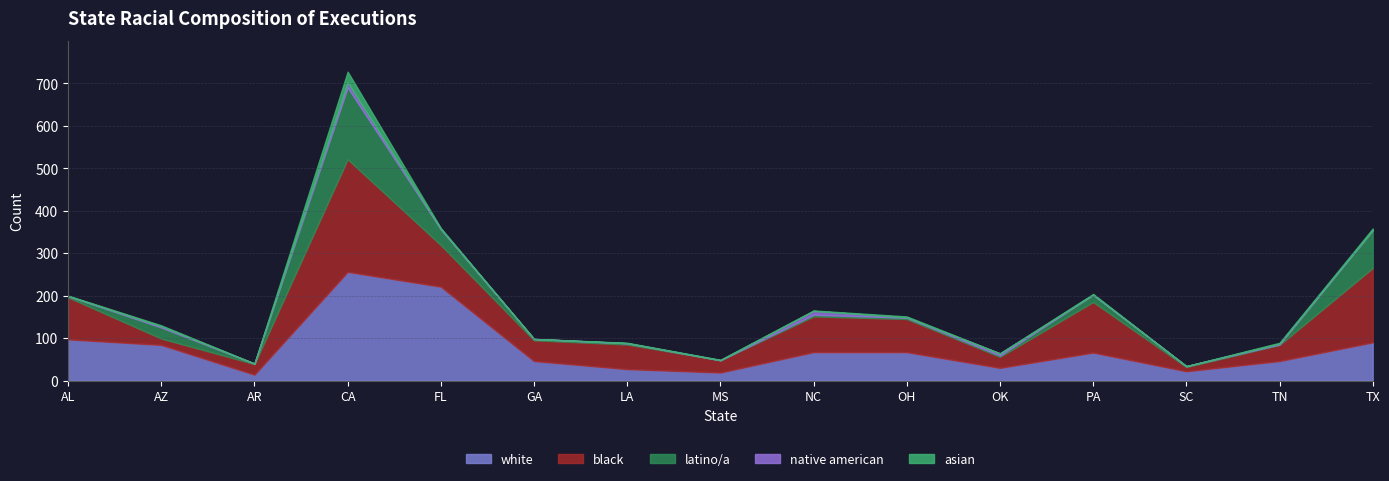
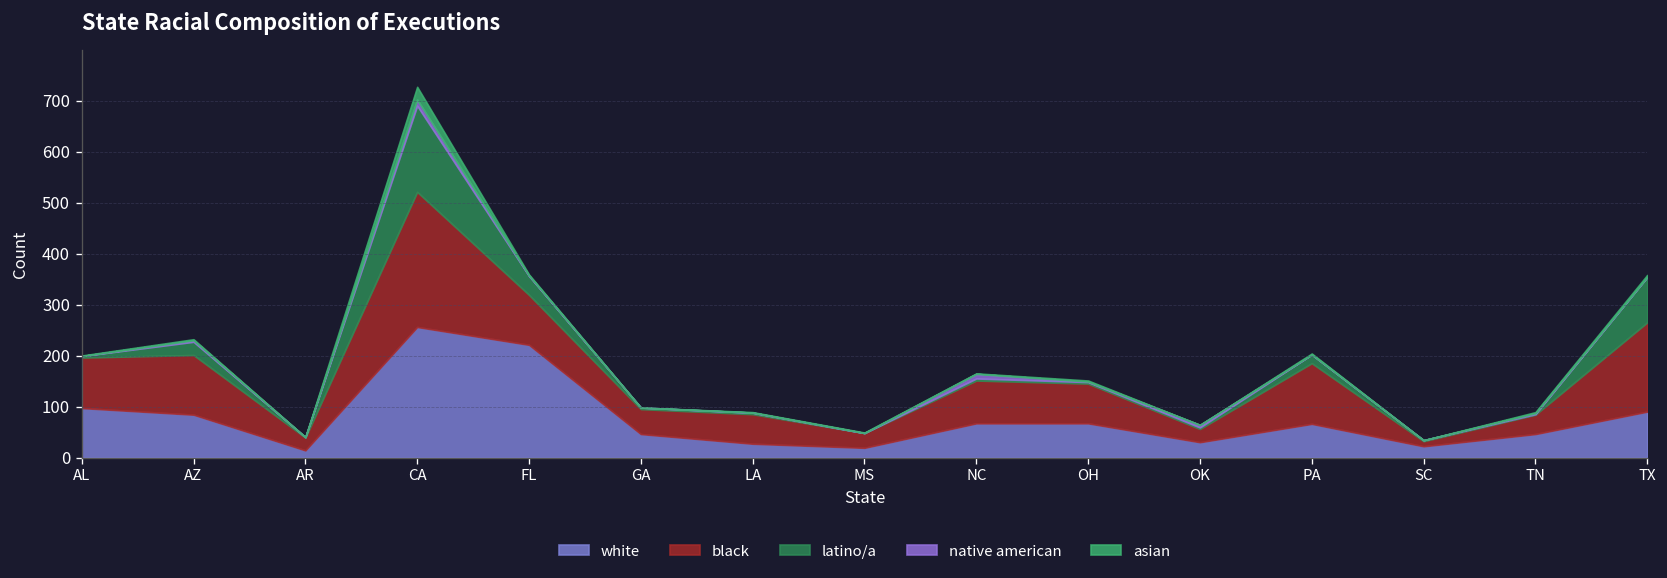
black, AZ: 20 -> 120
